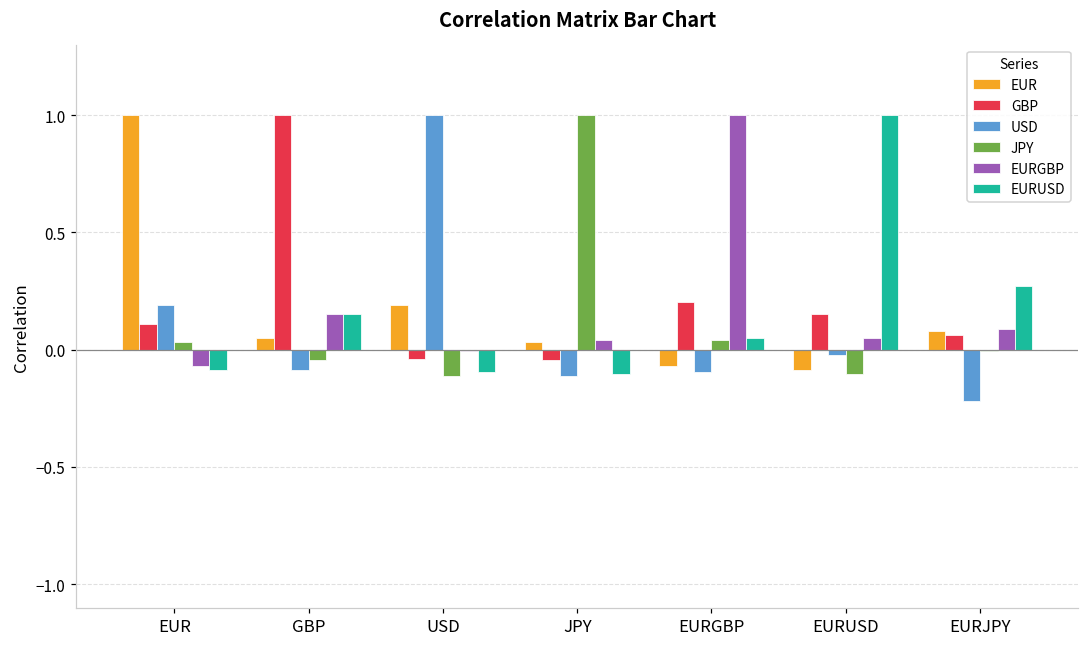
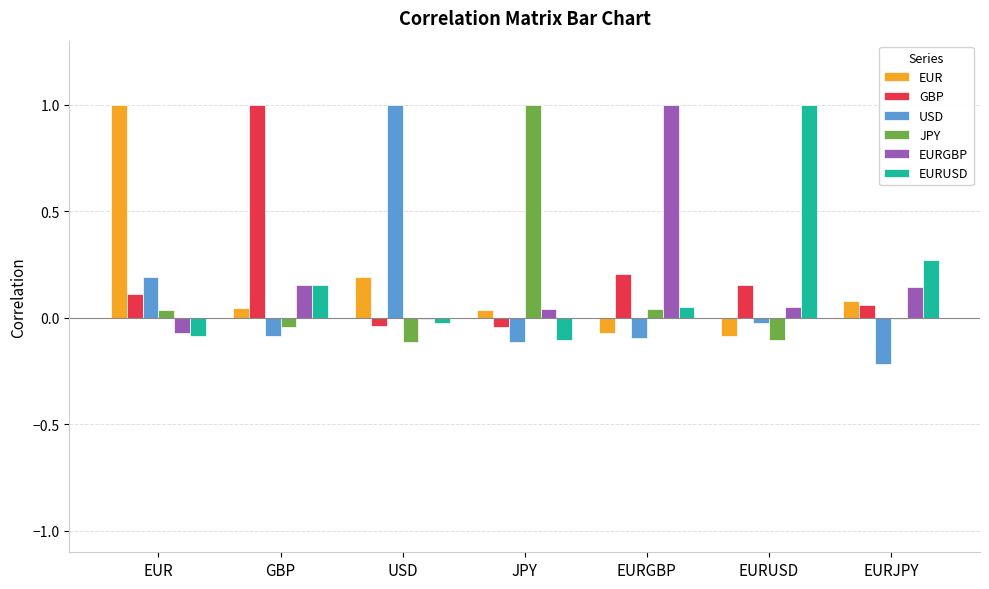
EURUSD, USD: -0.09 -> -0.02
EURGBP, EURJPY: 0.09 -> 0.14
